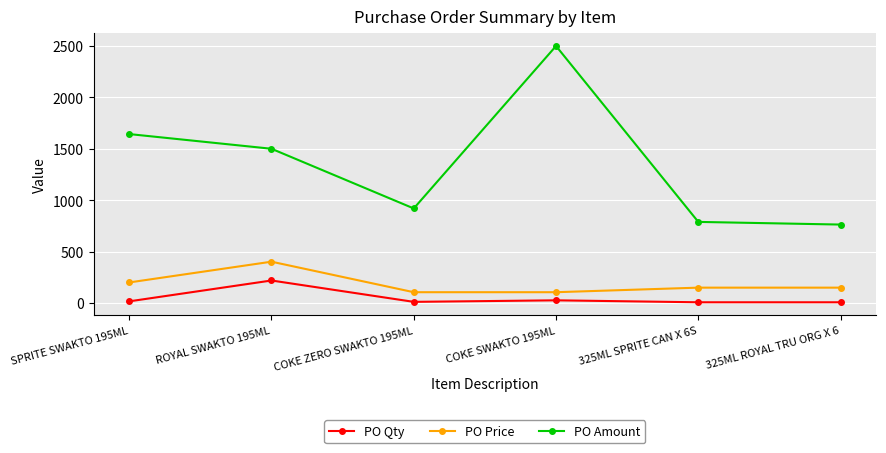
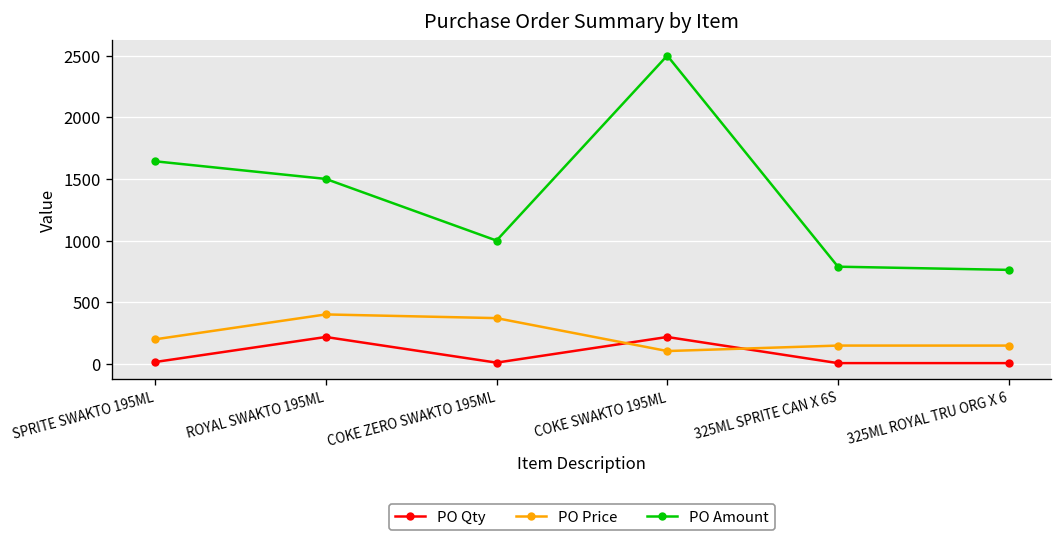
PO Price, COKE ZERO SWAKTO 195ML: 100 -> 370
PO Amount, COKE ZERO SWAKTO 195ML: 920 -> 1000
PO Qty, COKE SWAKTO 195ML: 30 -> 220
